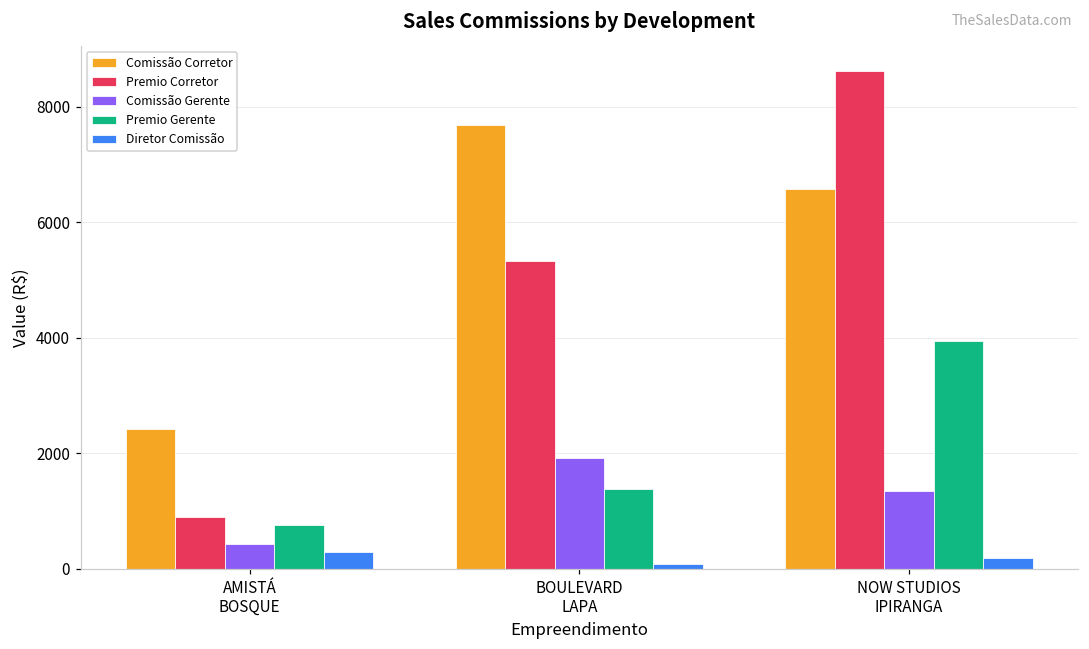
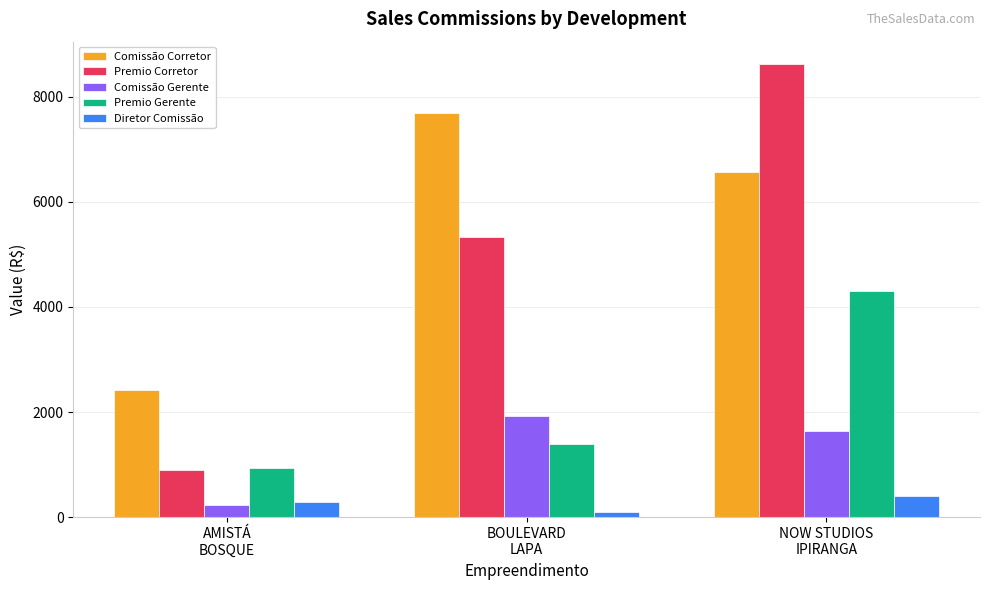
Comissão Gerente, AMISTÁ BOSQUE: 400 -> 200
Premio Gerente, AMISTÁ BOSQUE: 800 -> 900
Comissão Gerente, NOW STUDIOS IPIRANGA: 1300 -> 1600
Premio Gerente, NOW STUDIOS IPIRANGA: 3900 -> 4300
Diretor Comissão, NOW STUDIOS IPIRANGA: 200 -> 400
